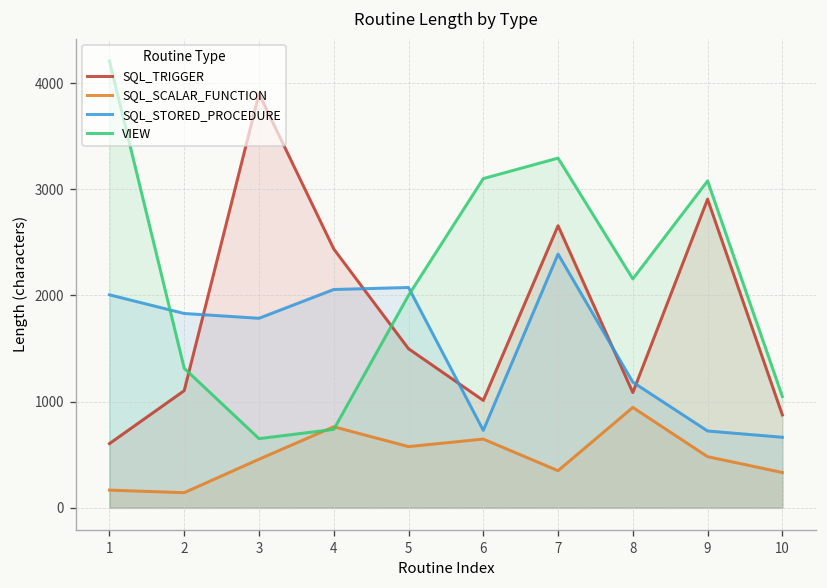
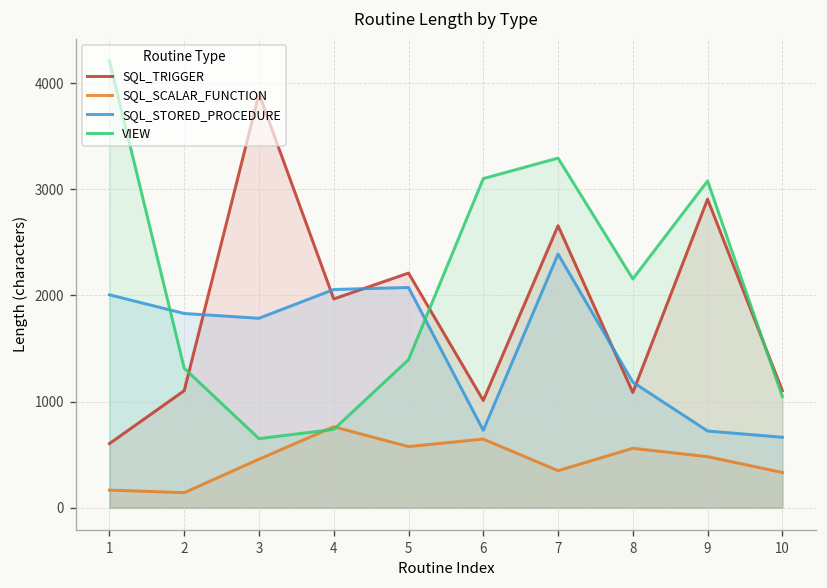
SQL_TRIGGER, 4: 2400 -> 2000
SQL_TRIGGER, 5: 1500 -> 2200
VIEW, 5: 2000 -> 1400
SQL_SCALAR_FUNCTION, 8: 900 -> 600
SQL_TRIGGER, 10: 900 -> 1100
